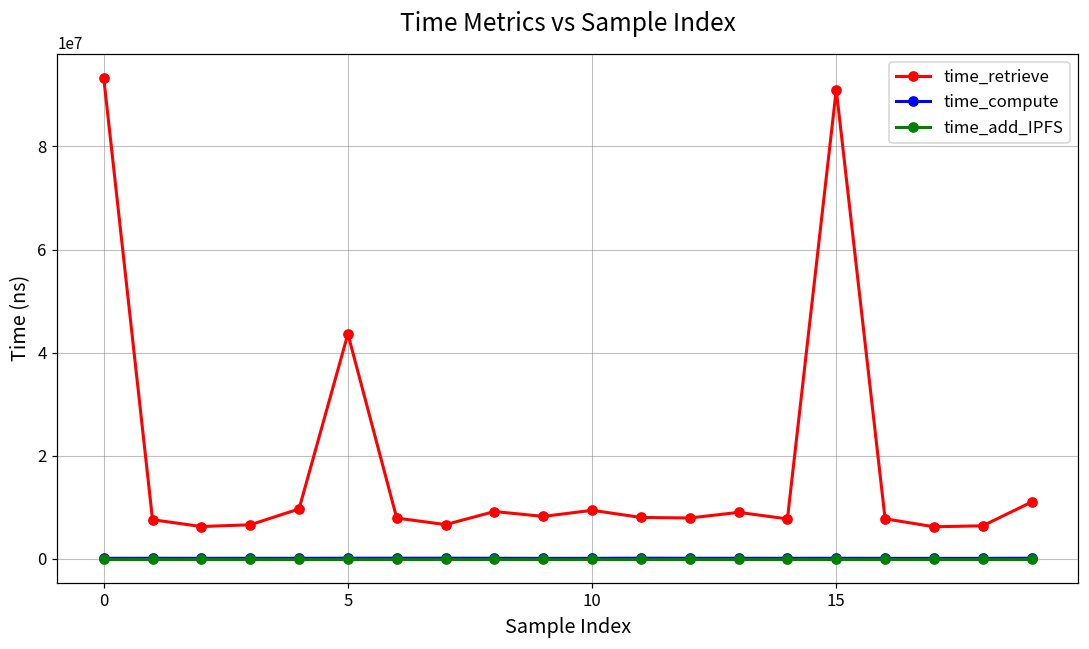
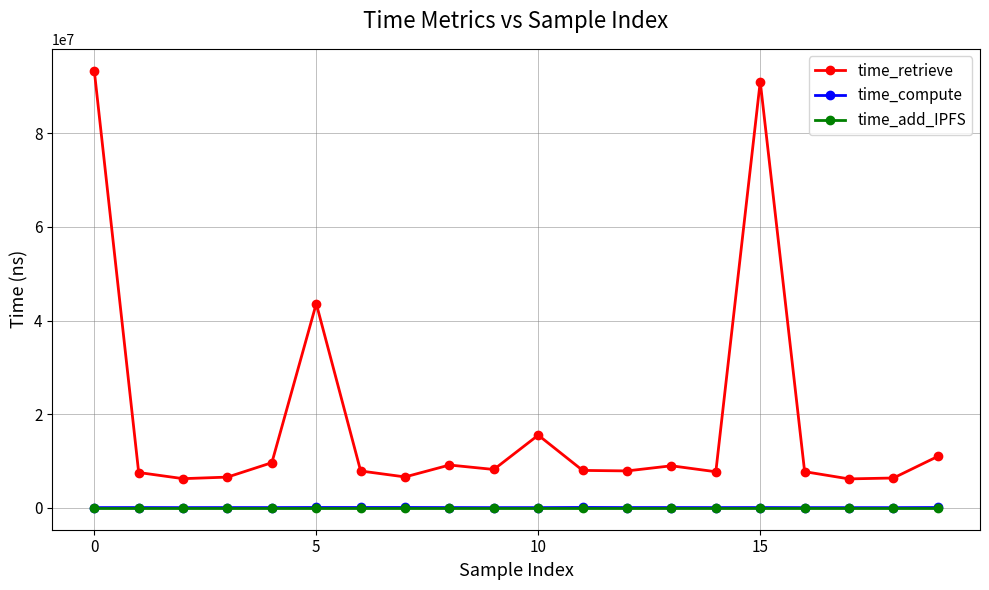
time_retrieve, 10: 9000000 -> 16000000
